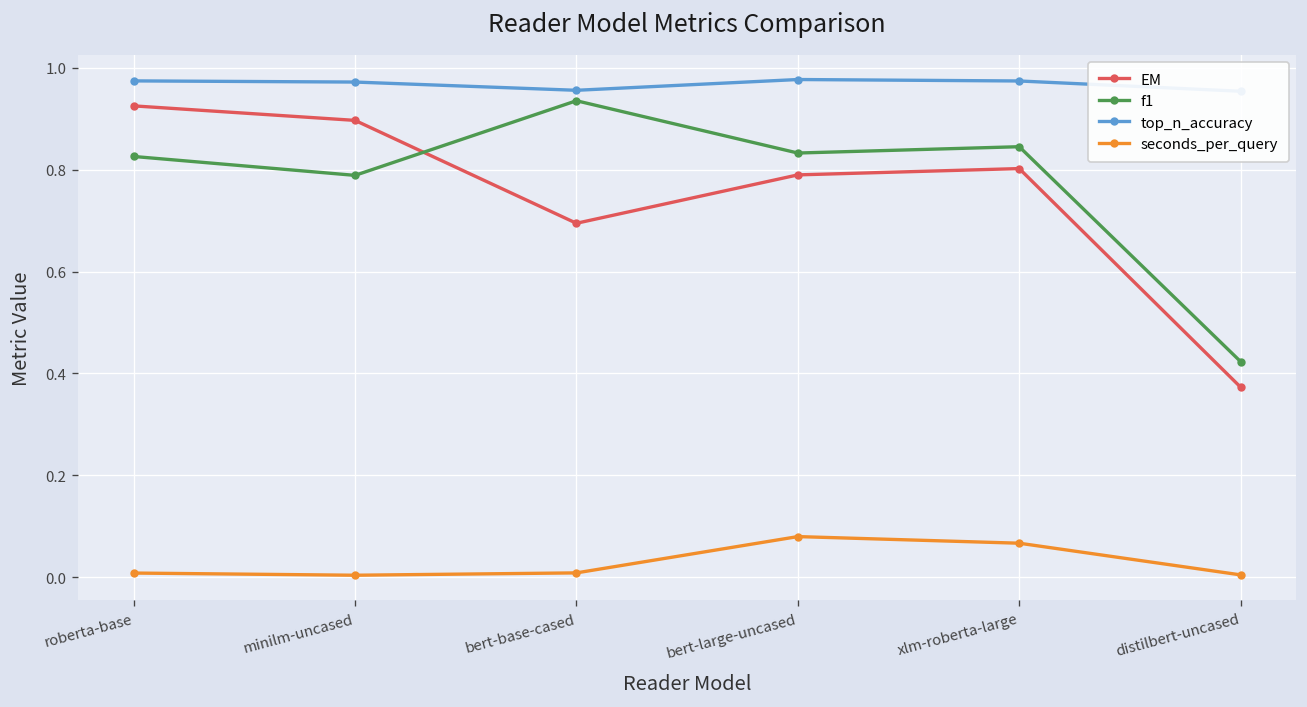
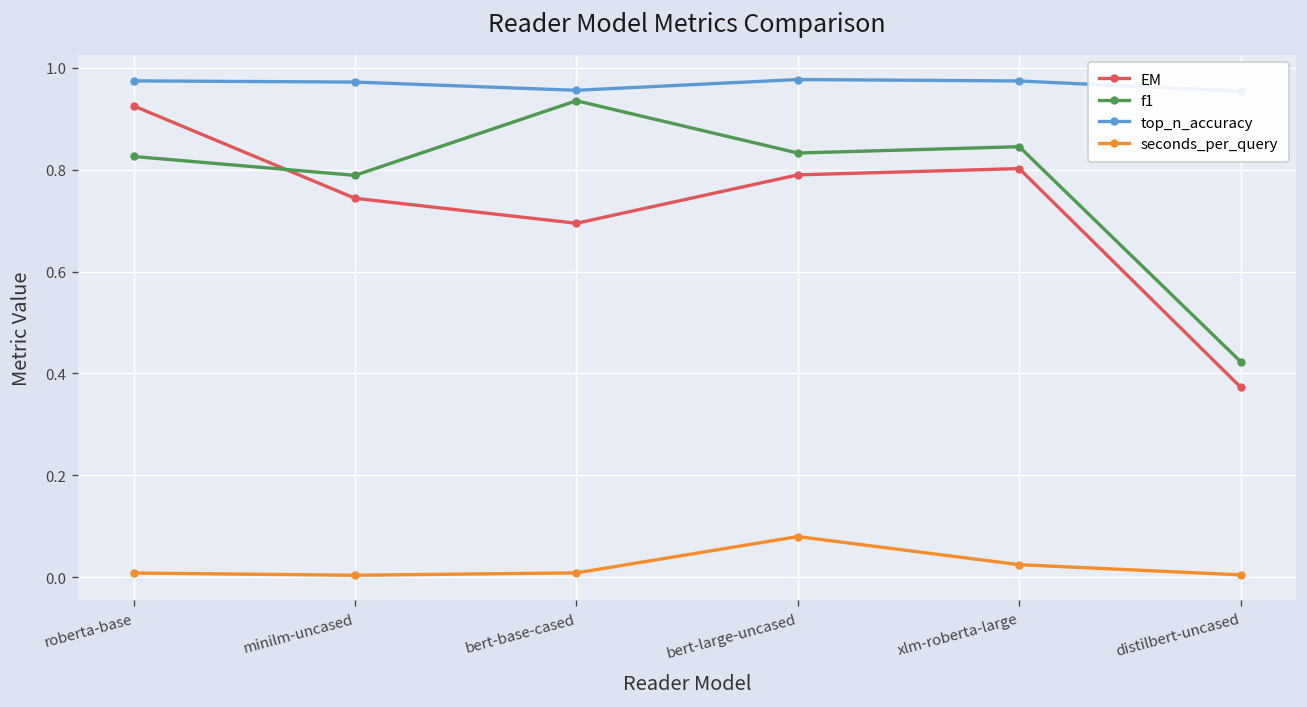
EM, minilm-uncased: 0.90 -> 0.74
seconds_per_query, xlm-roberta-large: 0.07 -> 0.02
